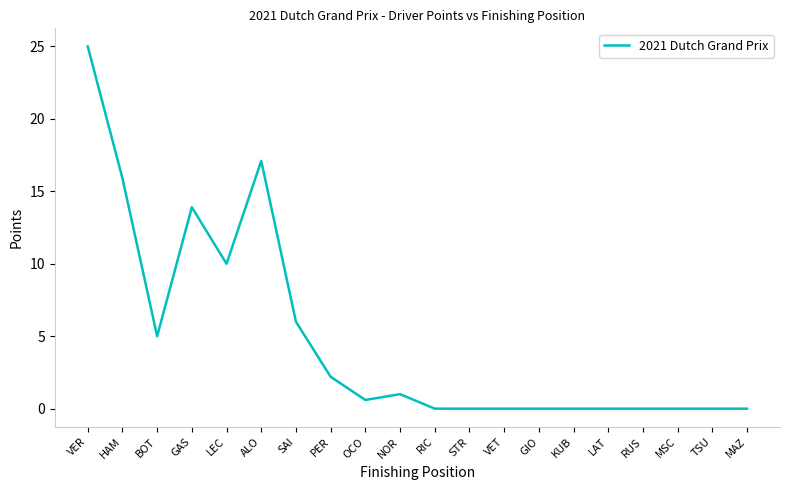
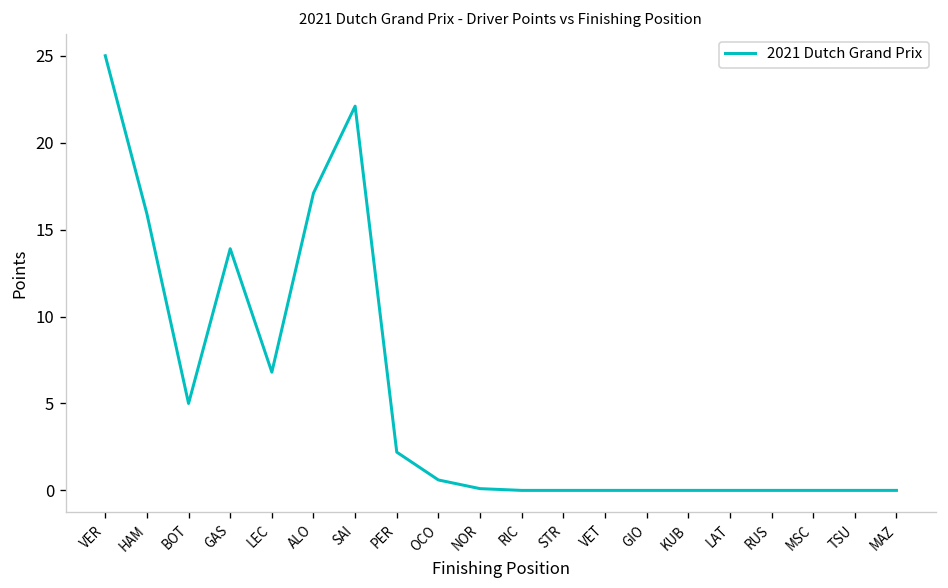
LEC: 10.0 -> 6.8
SAI: 6.0 -> 22.1
NOR: 1.0 -> 0.1
